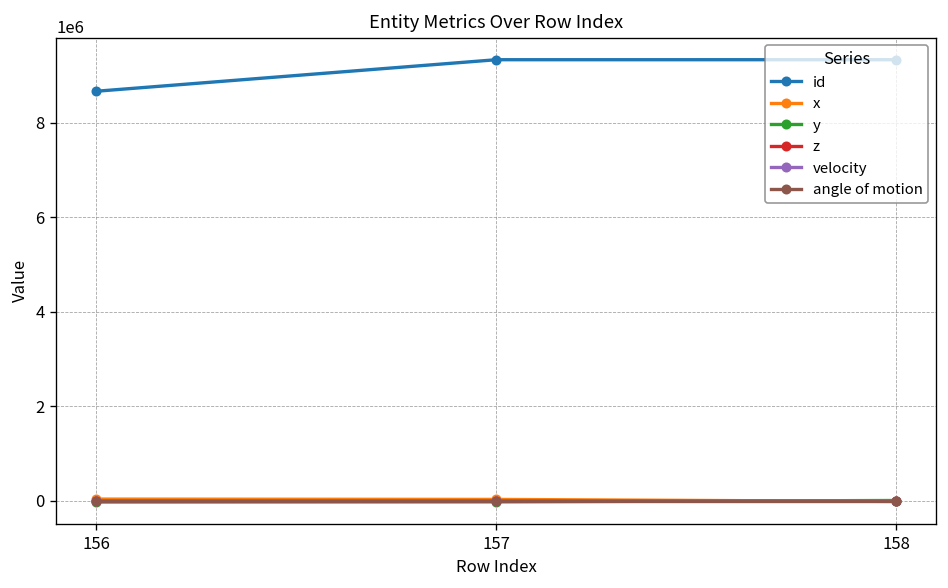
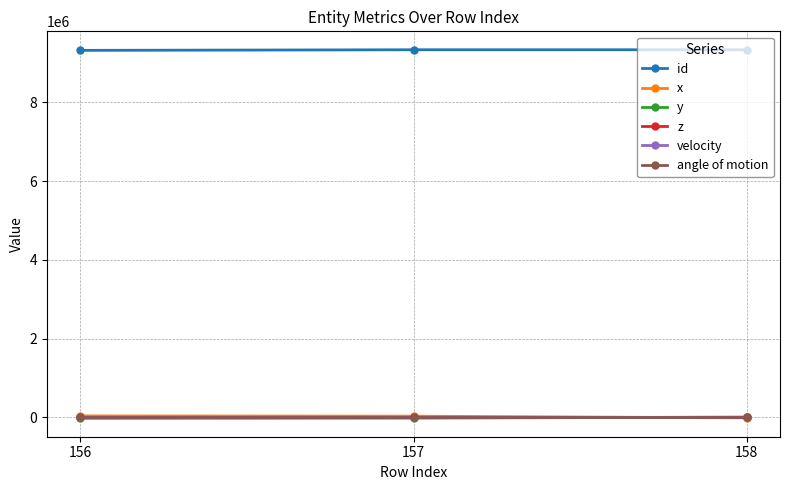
id, 156: 8700000 -> 9300000
